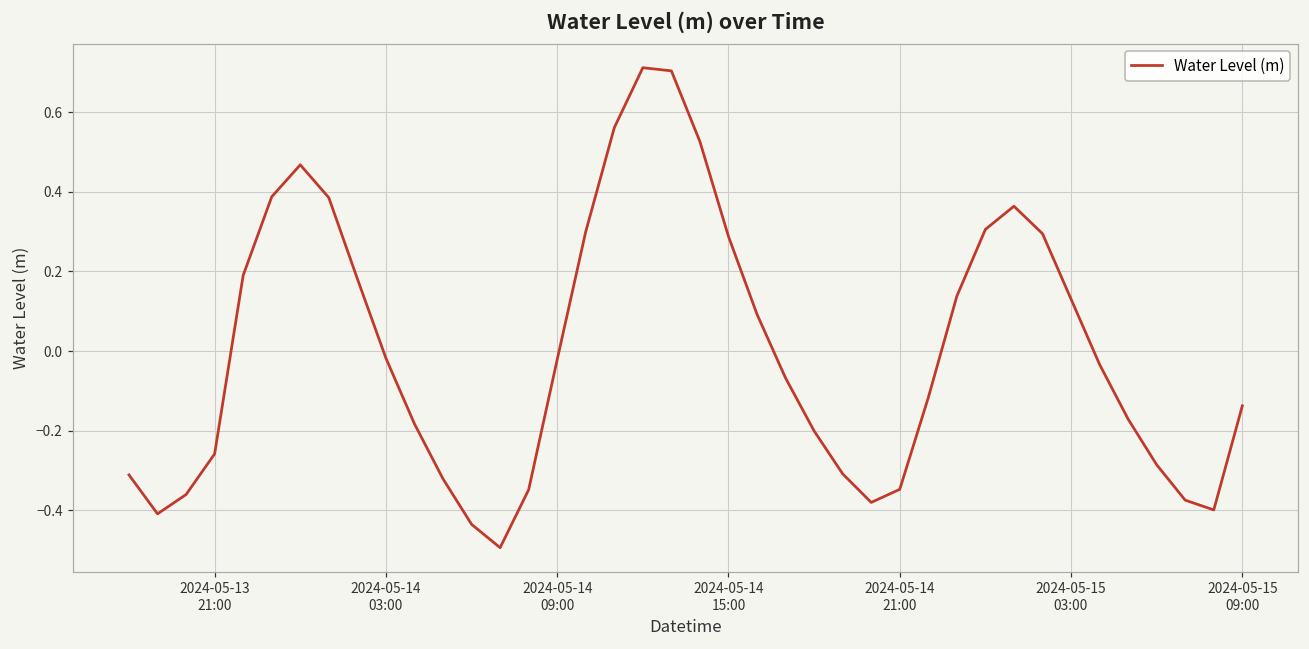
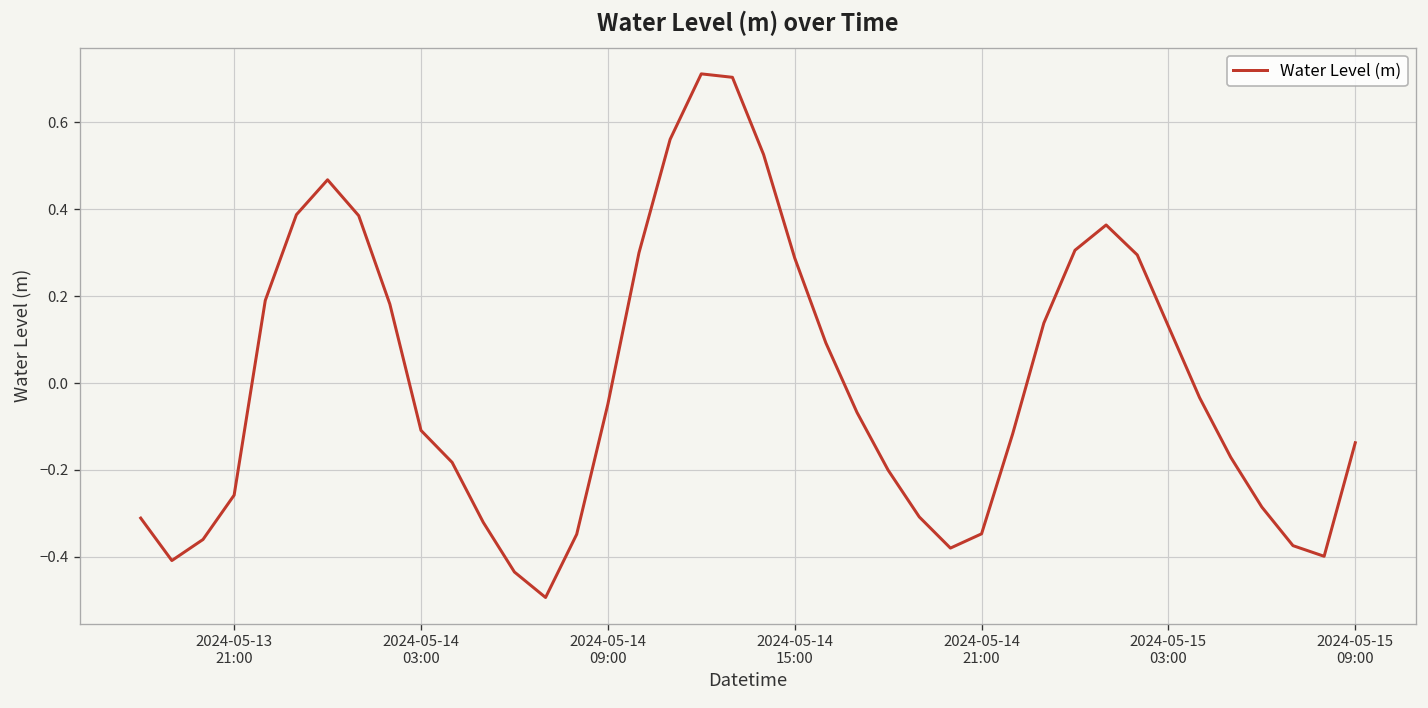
2024-05-14 03:00: -0.02 -> -0.11
2024-05-14 09:00: -0.02 -> -0.05
